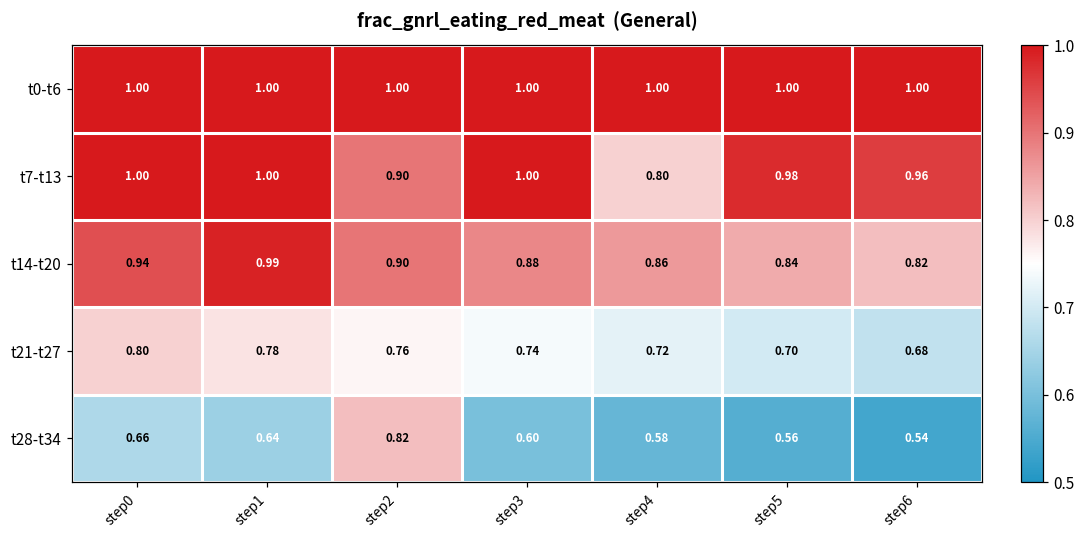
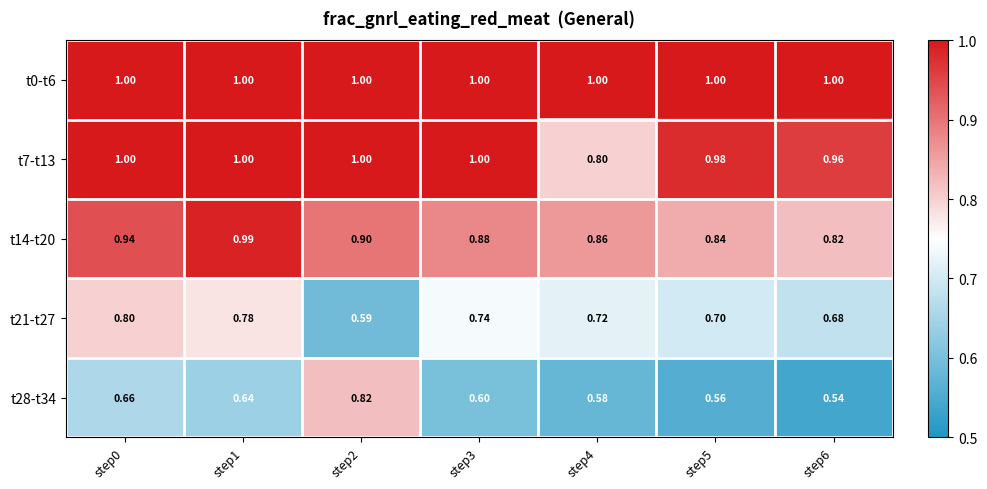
t7-t13, step2: 0.90 -> 1.00
t21-t27, step2: 0.76 -> 0.59
